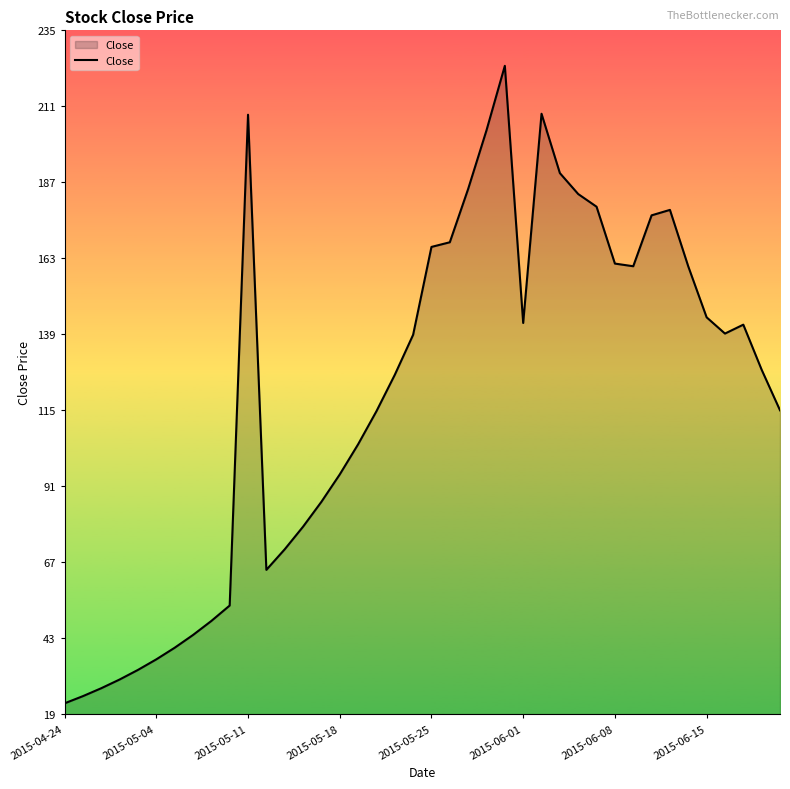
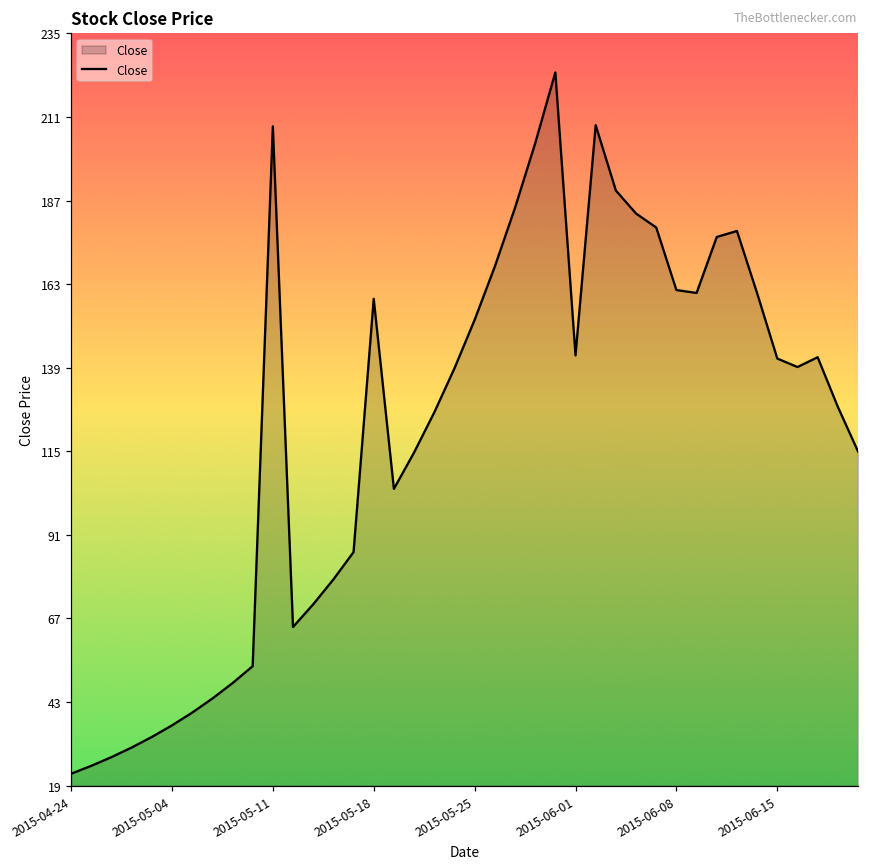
2015-05-18: 95 -> 159
2015-05-25: 167 -> 153
2015-06-15: 145 -> 142
